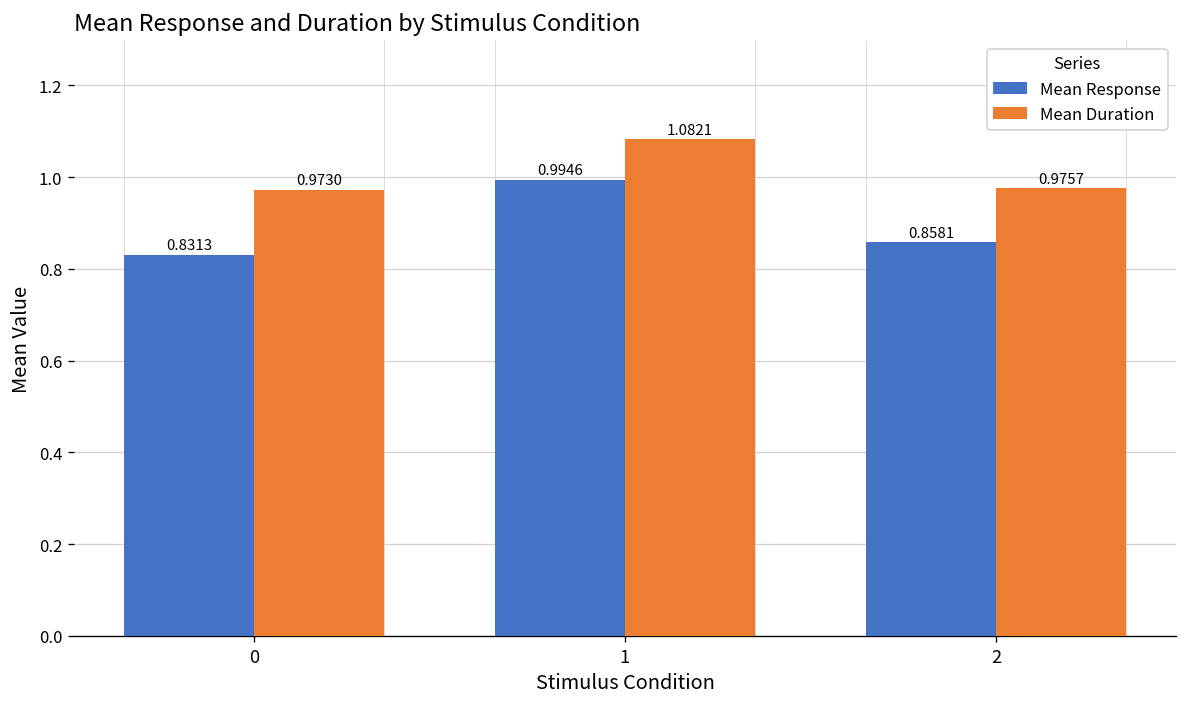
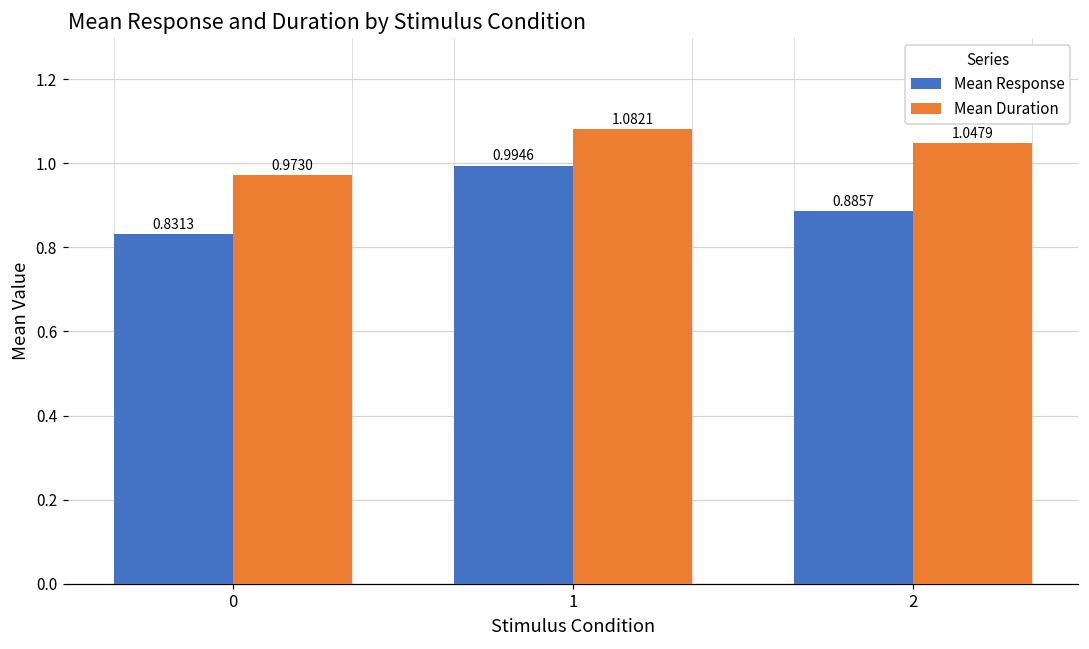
Mean Response, 2: 0.8581 -> 0.8857
Mean Duration, 2: 0.9757 -> 1.0479
